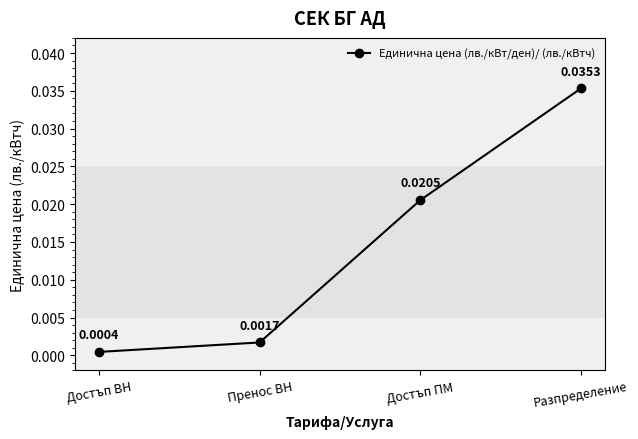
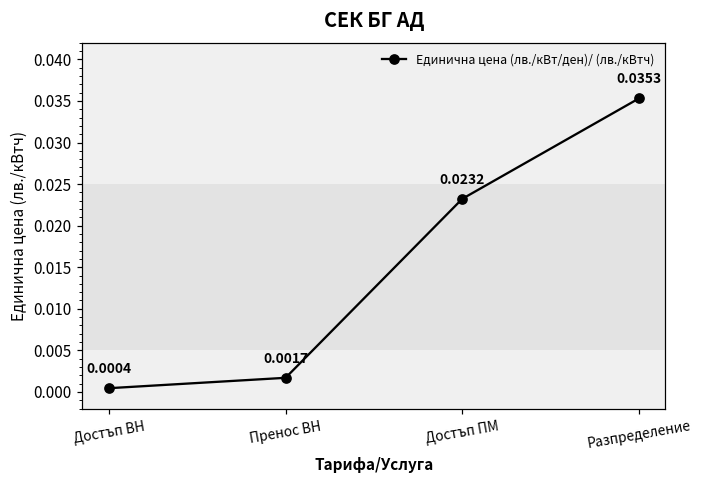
Достъп ПМ: 0.0205 -> 0.0232
